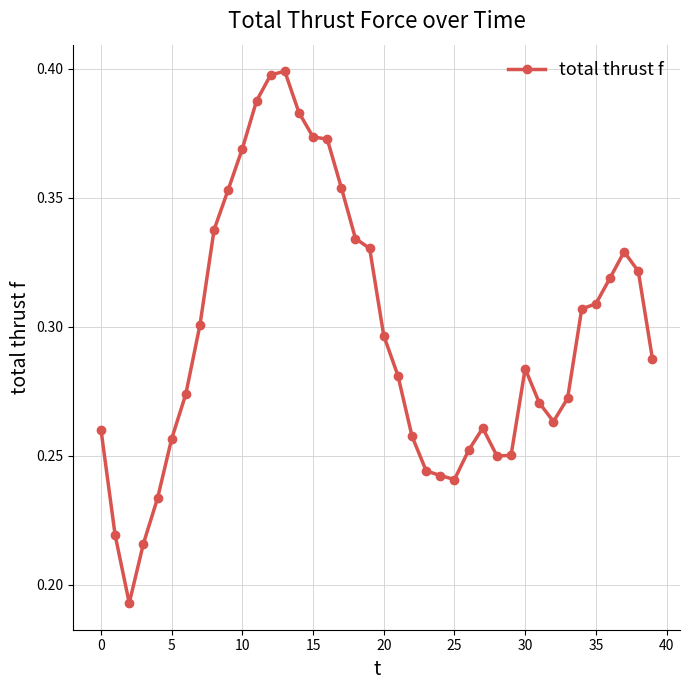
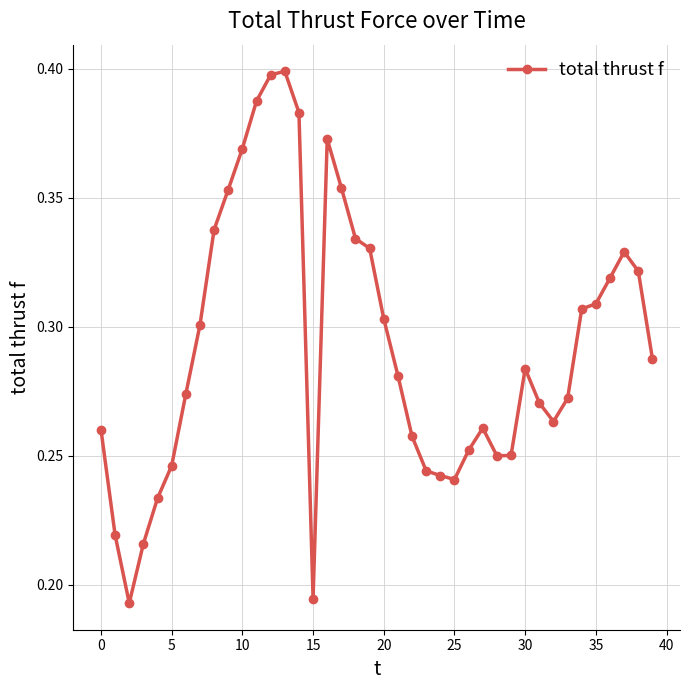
5: 0.257 -> 0.246
15: 0.374 -> 0.195
20: 0.297 -> 0.303
